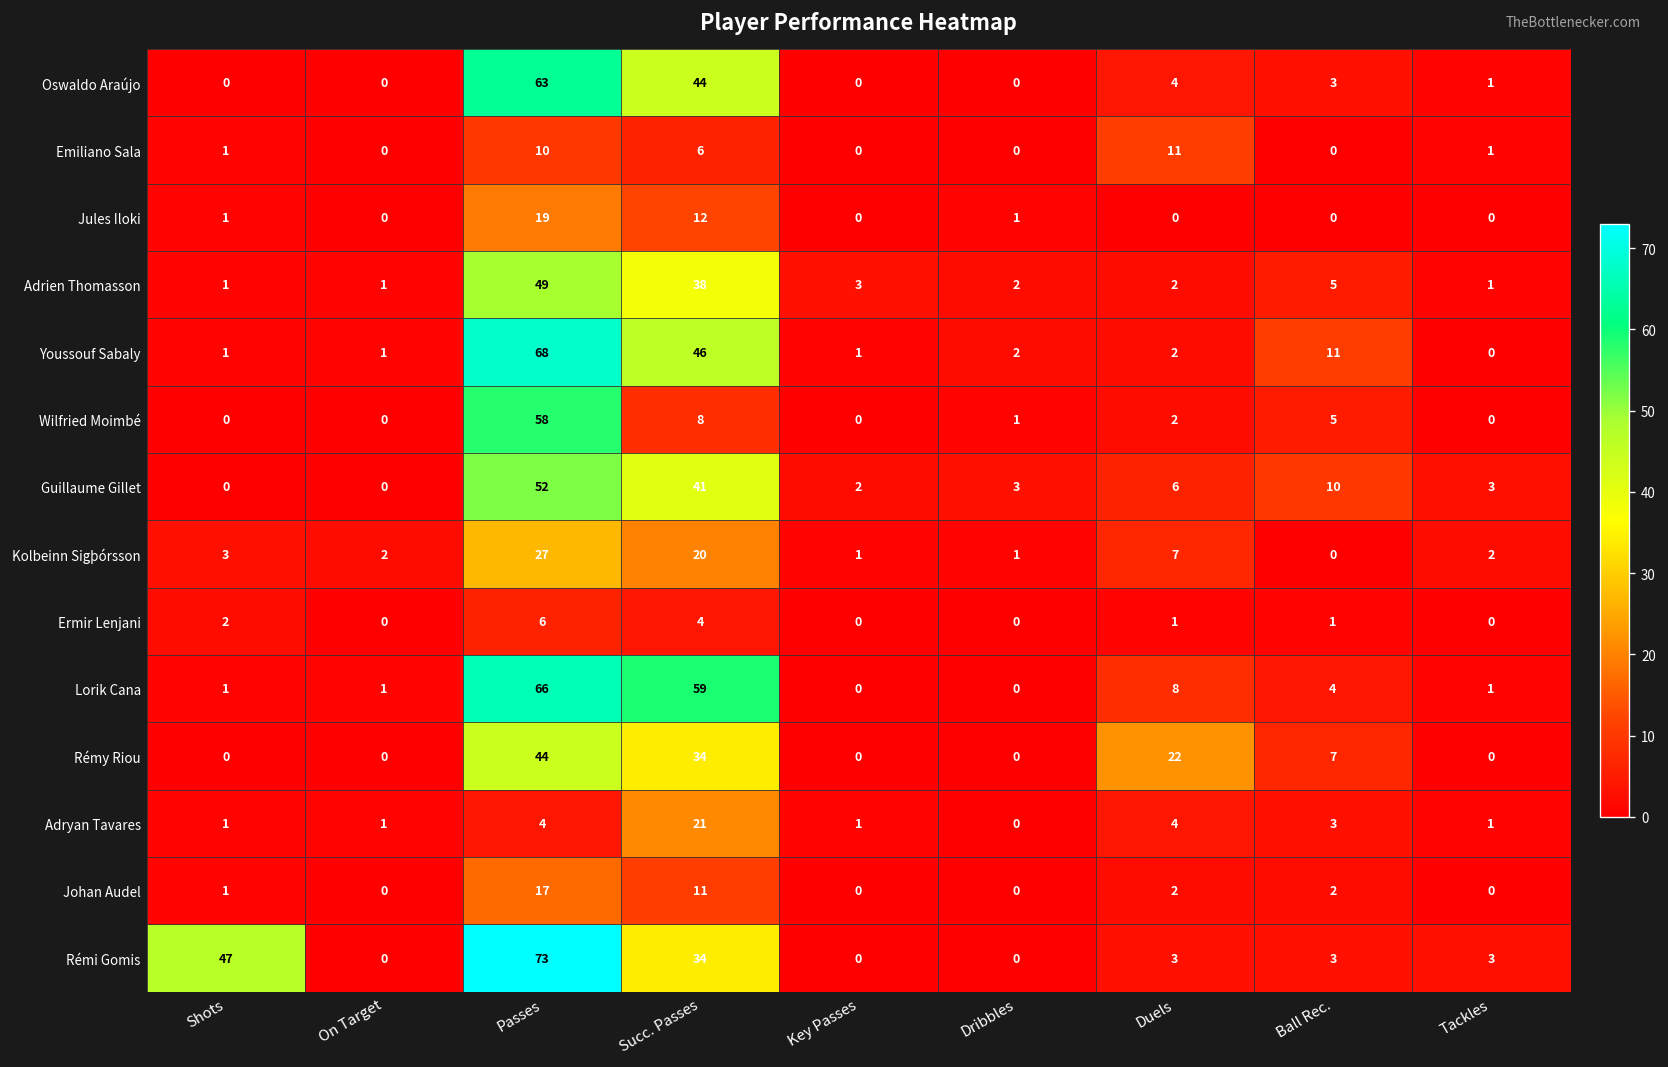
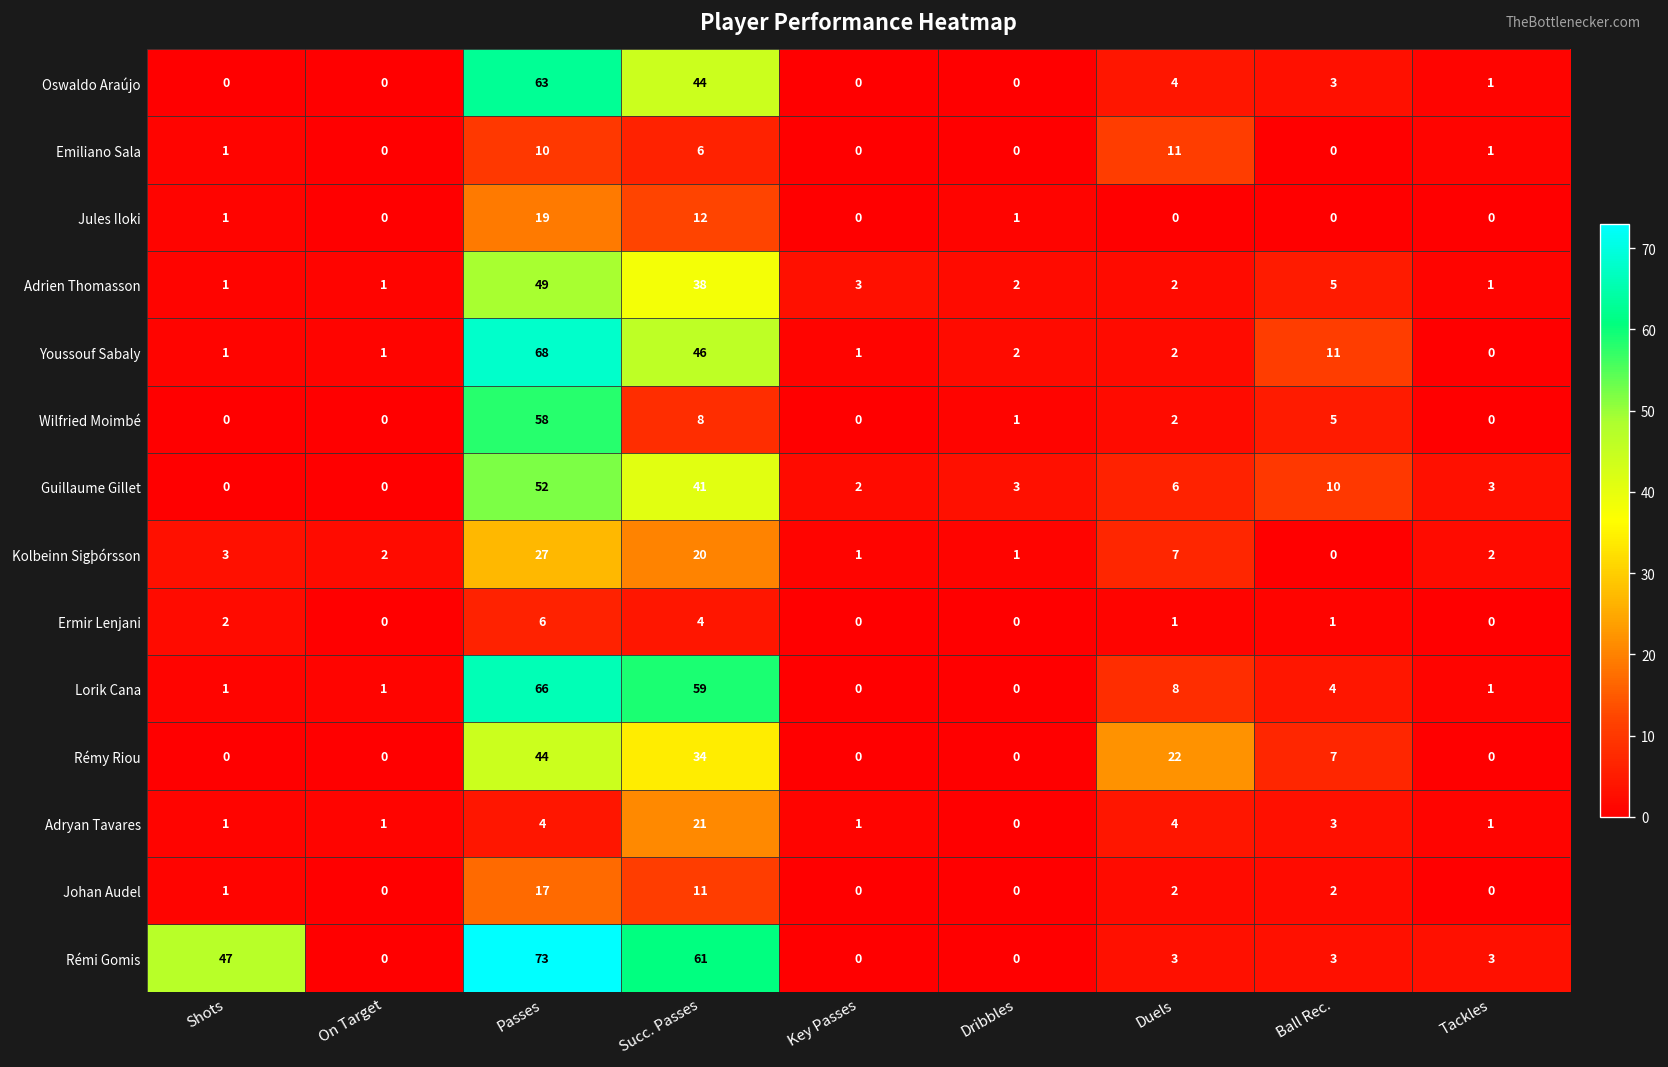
Rémi Gomis, Succ. Passes: 34 -> 61
